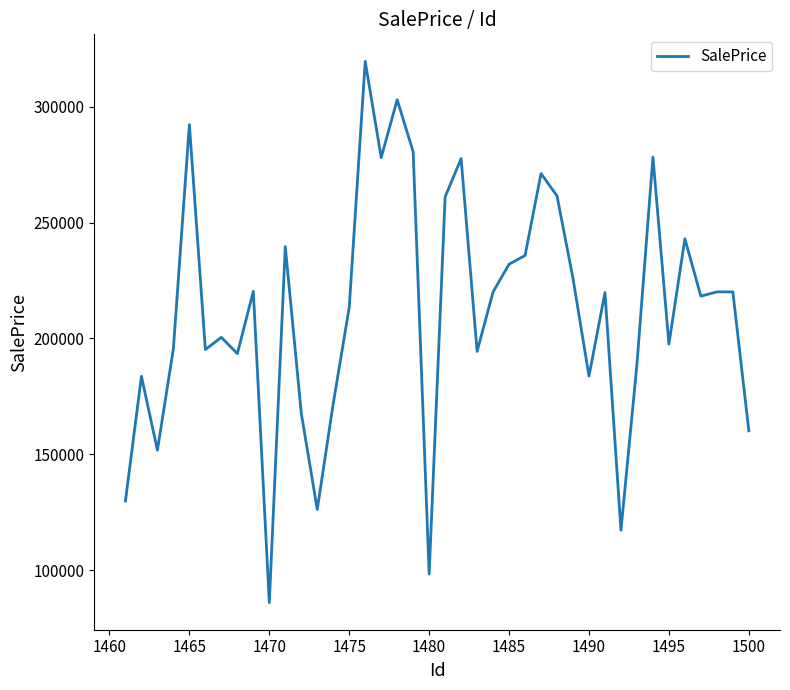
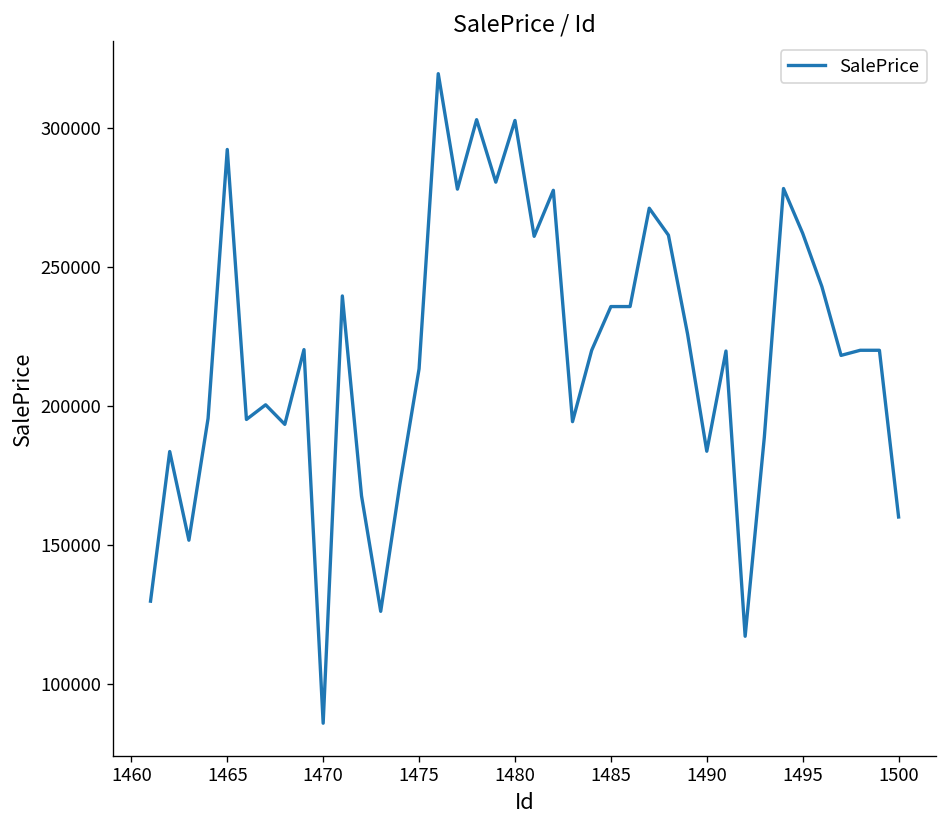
1480: 98000 -> 303000
1485: 232000 -> 236000
1495: 198000 -> 262000
